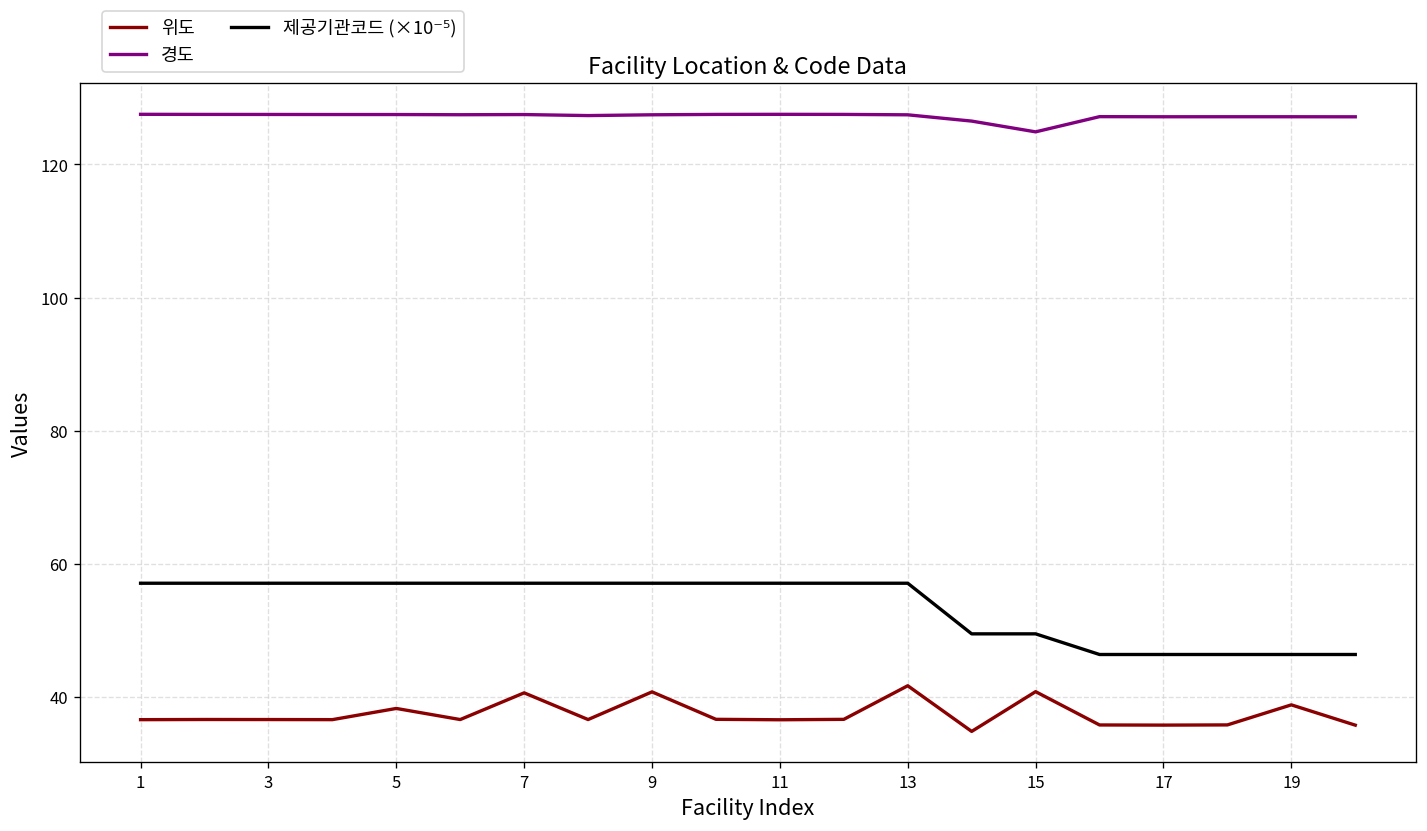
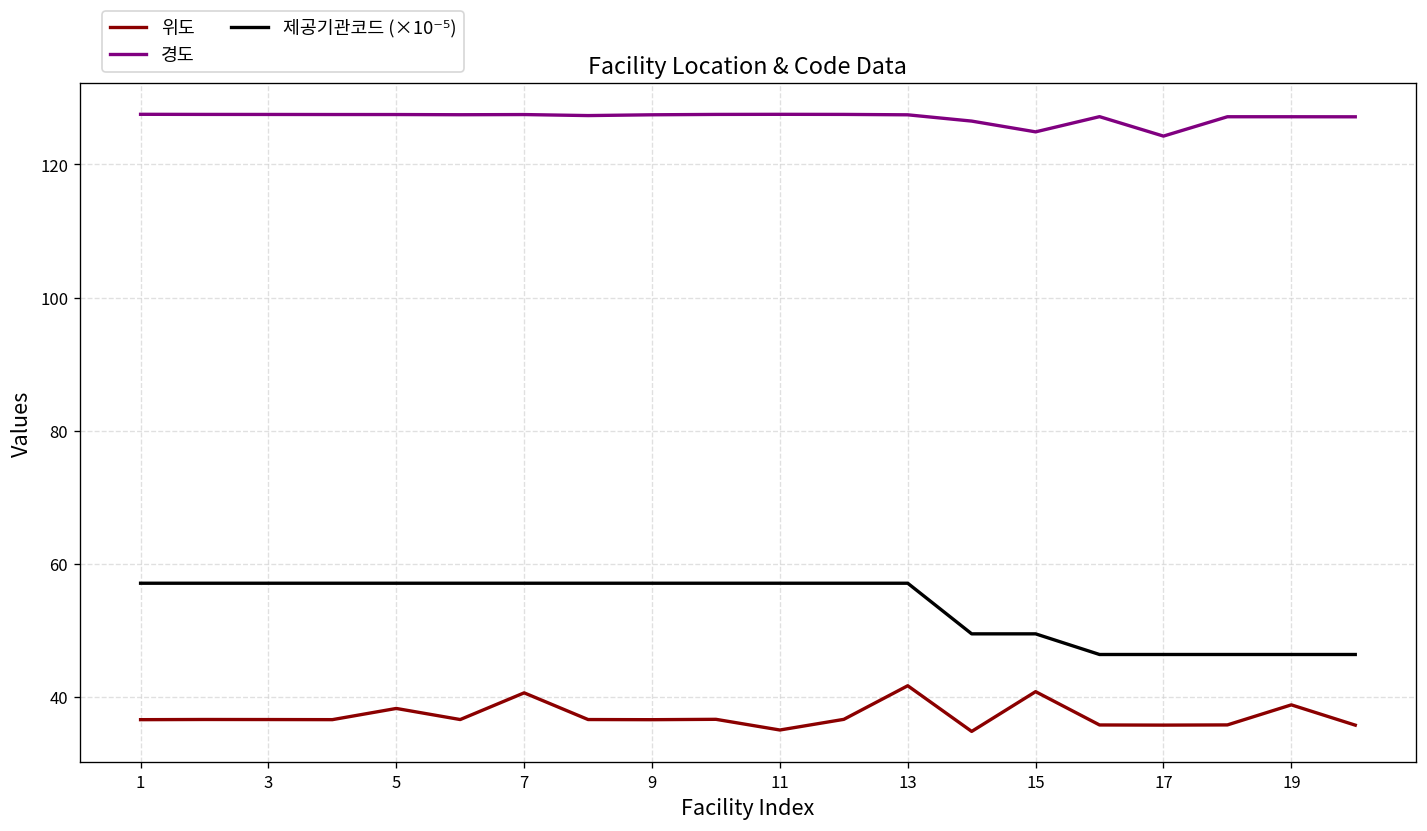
위도, 9: 41 -> 37
위도, 11: 37 -> 35
경도, 17: 127 -> 124
